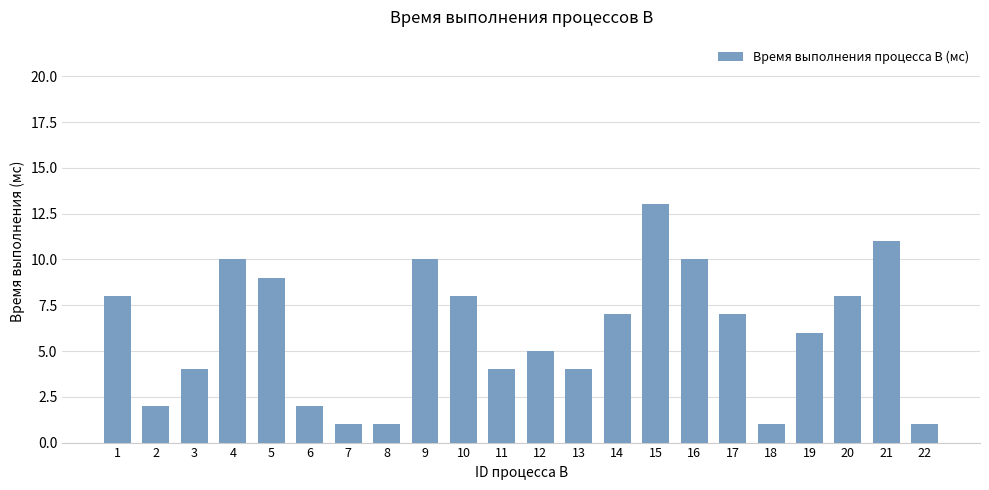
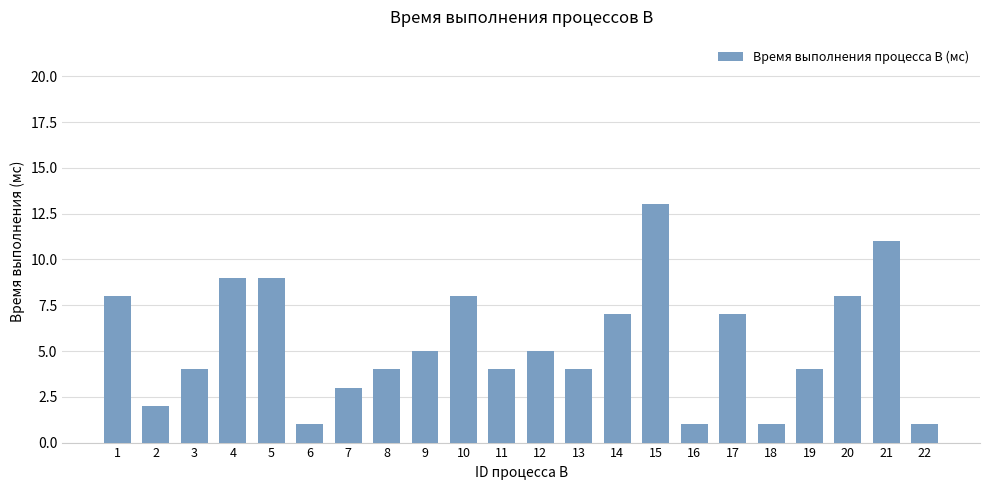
4: 10 -> 9
6: 2 -> 1
7: 1 -> 3
8: 1 -> 4
9: 10 -> 5
16: 10 -> 1
19: 6 -> 4
